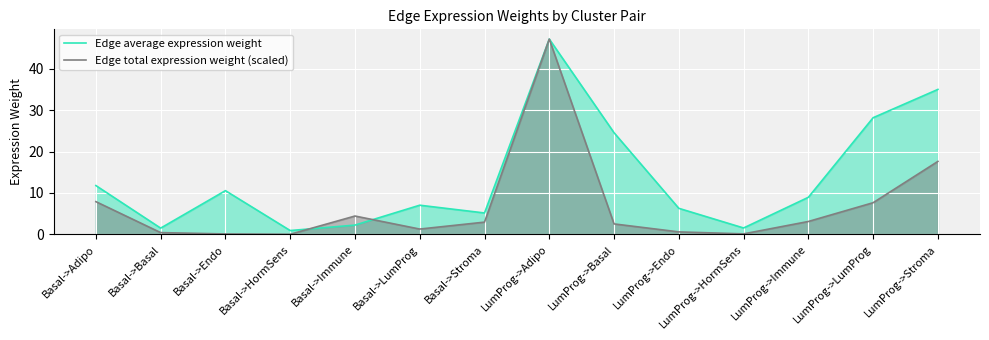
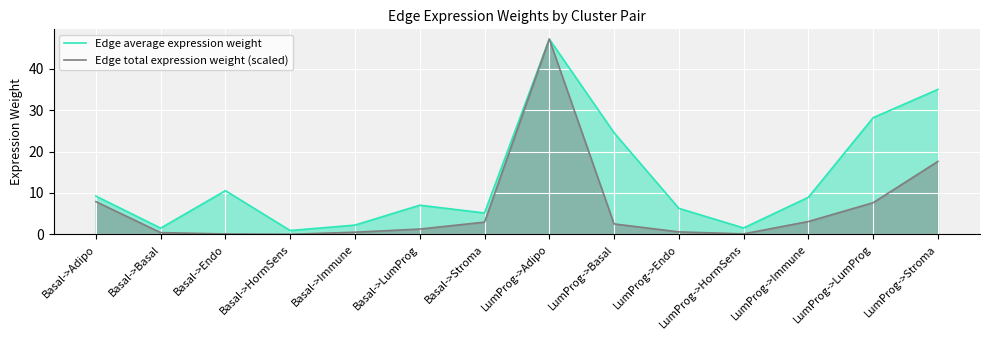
Edge average expression weight, Basal->Adipo: 12 -> 9
Edge total expression weight (scaled), Basal->Immune: 4 -> 1
